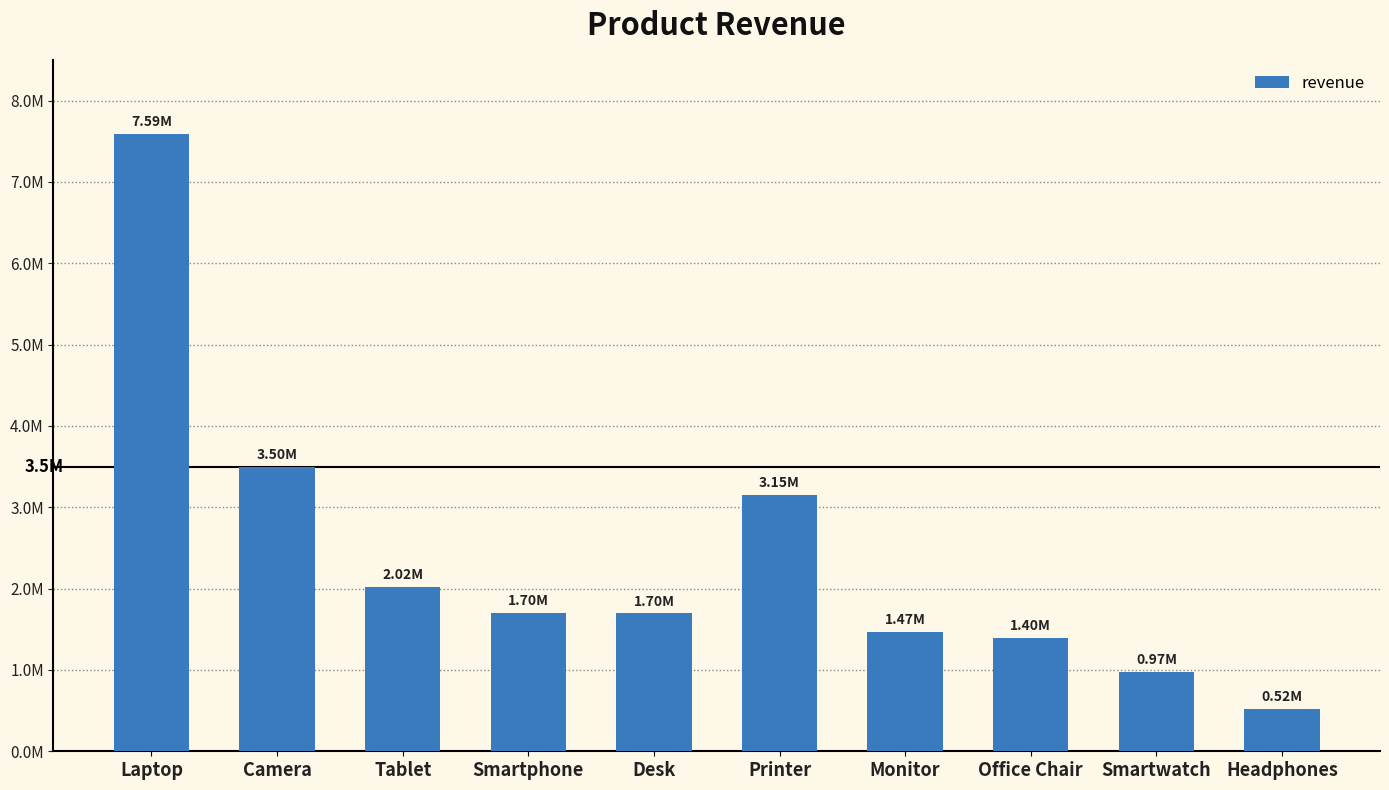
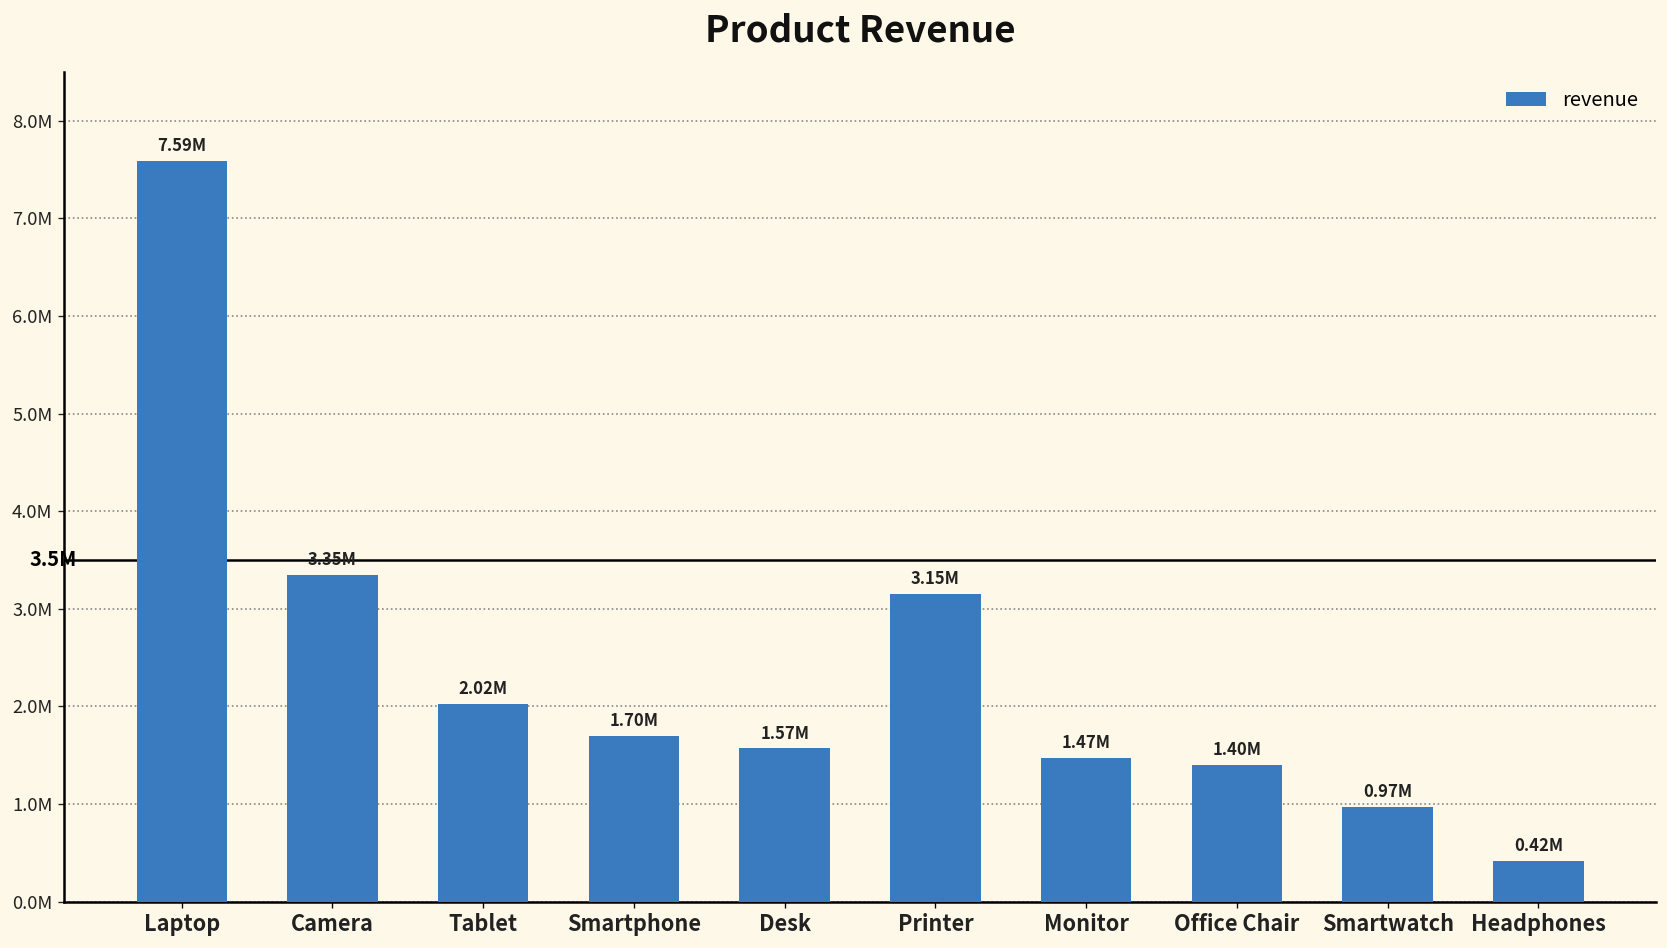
Camera: 3.50M -> 3.35M
Desk: 1.70M -> 1.57M
Headphones: 0.52M -> 0.42M
